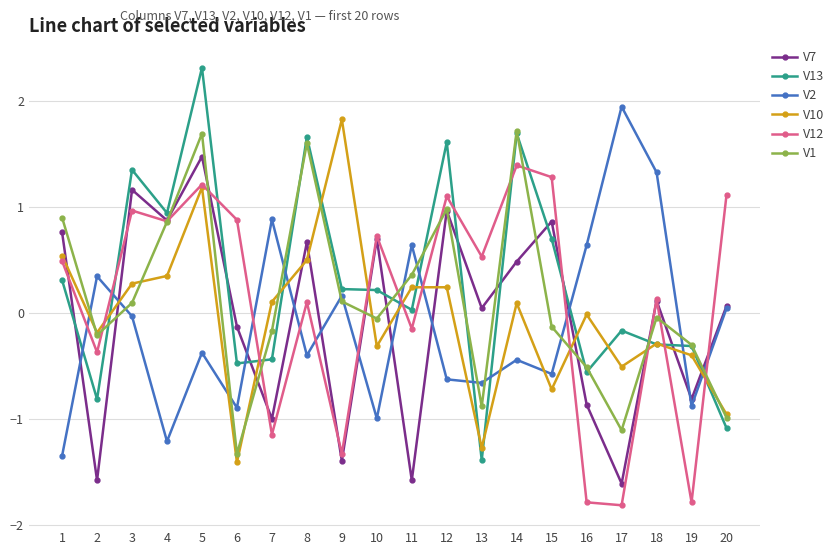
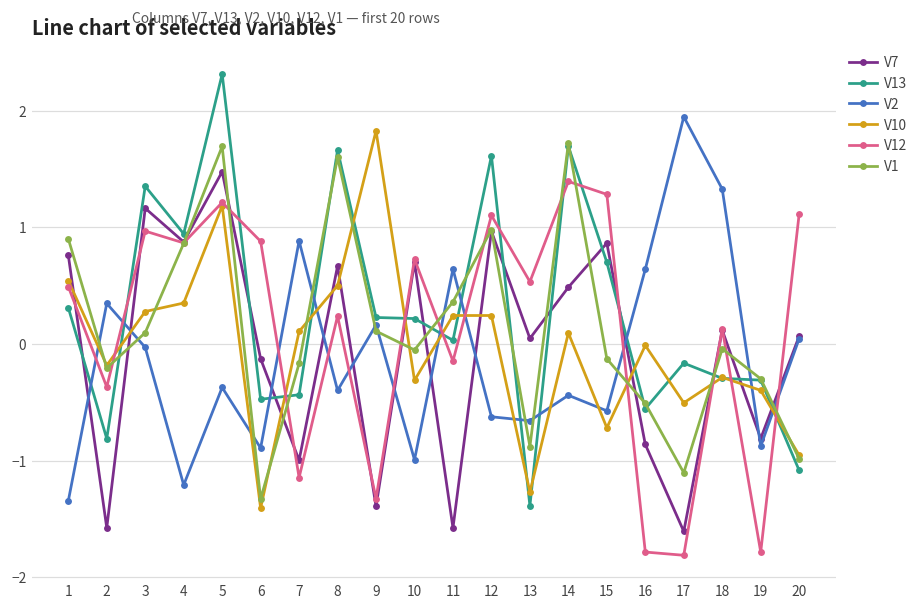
V12, 8: 0.10 -> 0.24
